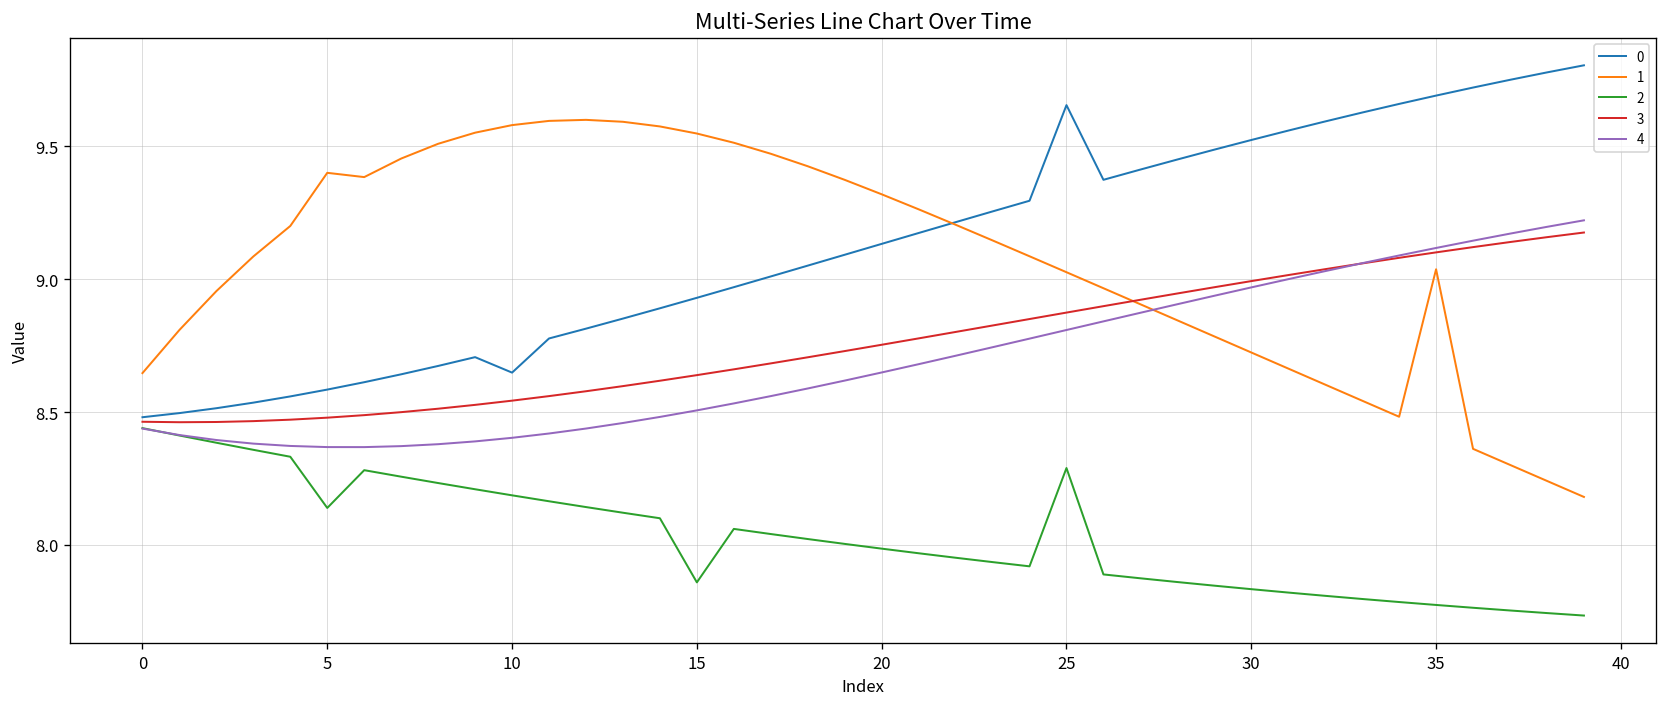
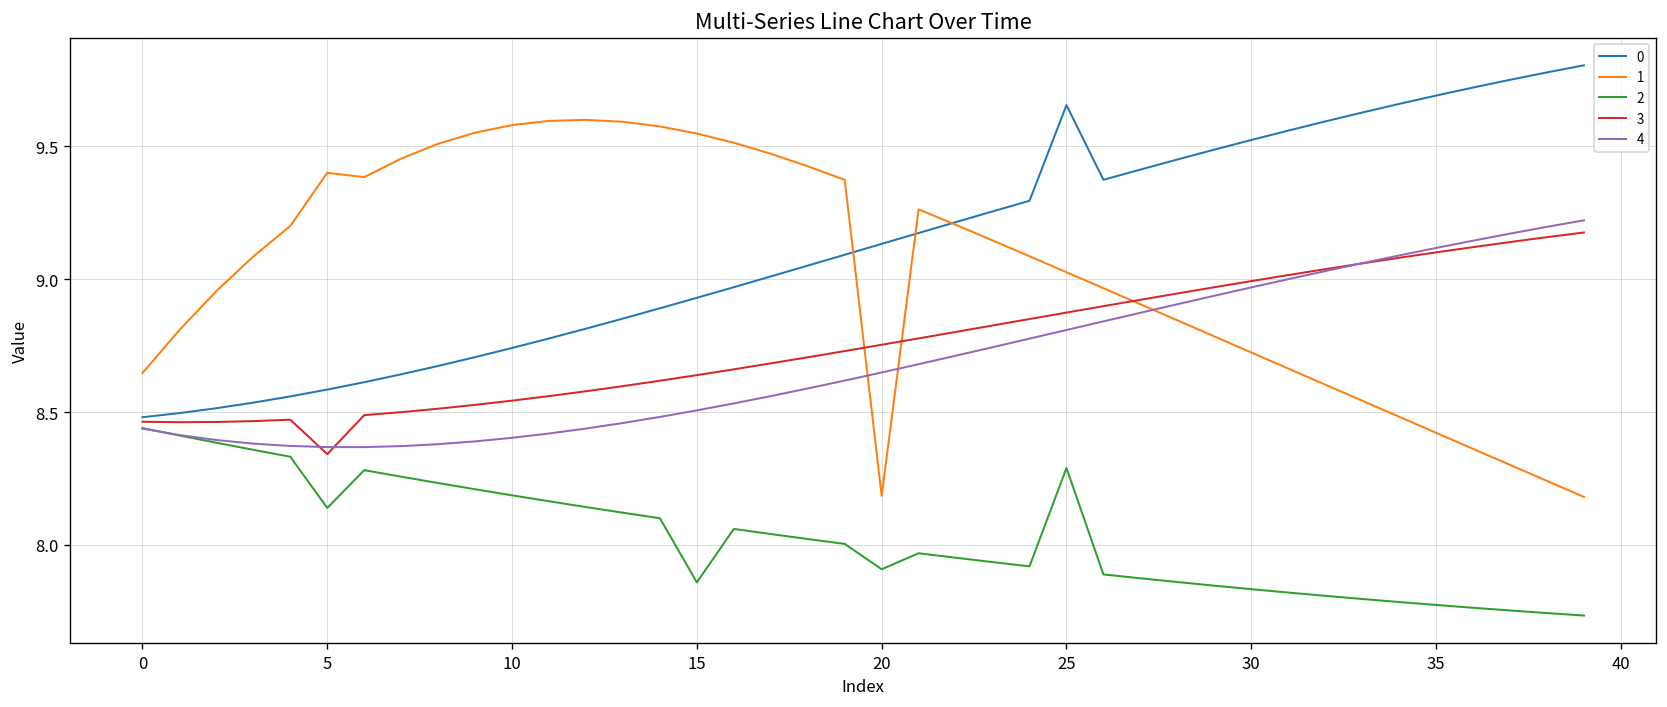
3, 5: 8.48 -> 8.34
0, 10: 8.65 -> 8.74
1, 20: 9.32 -> 8.18
2, 20: 7.99 -> 7.91
1, 35: 9.04 -> 8.42
